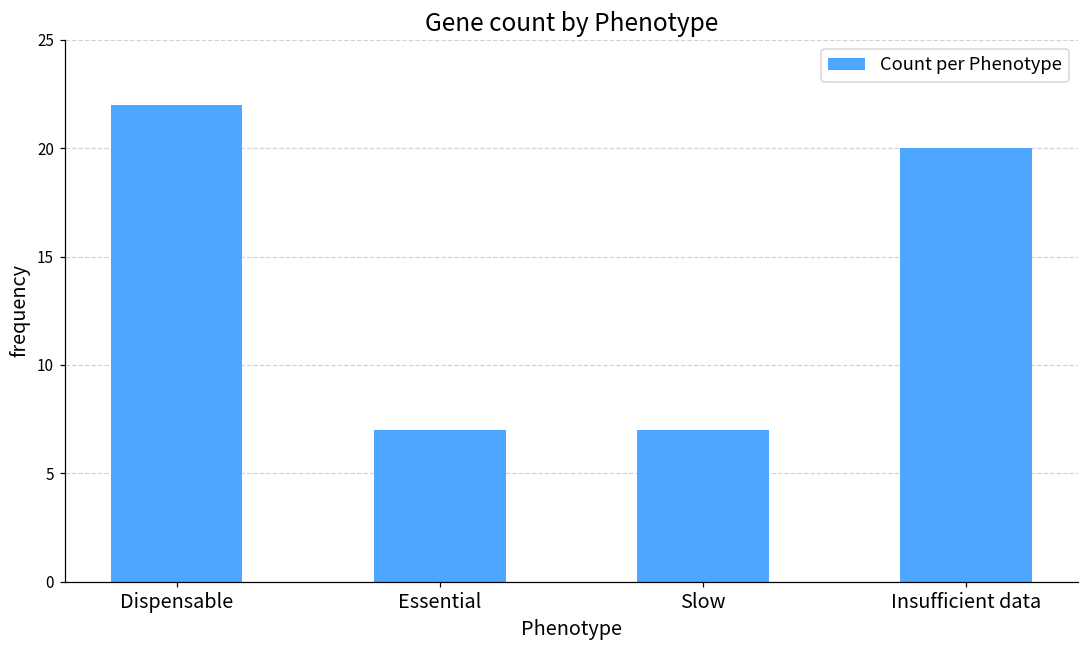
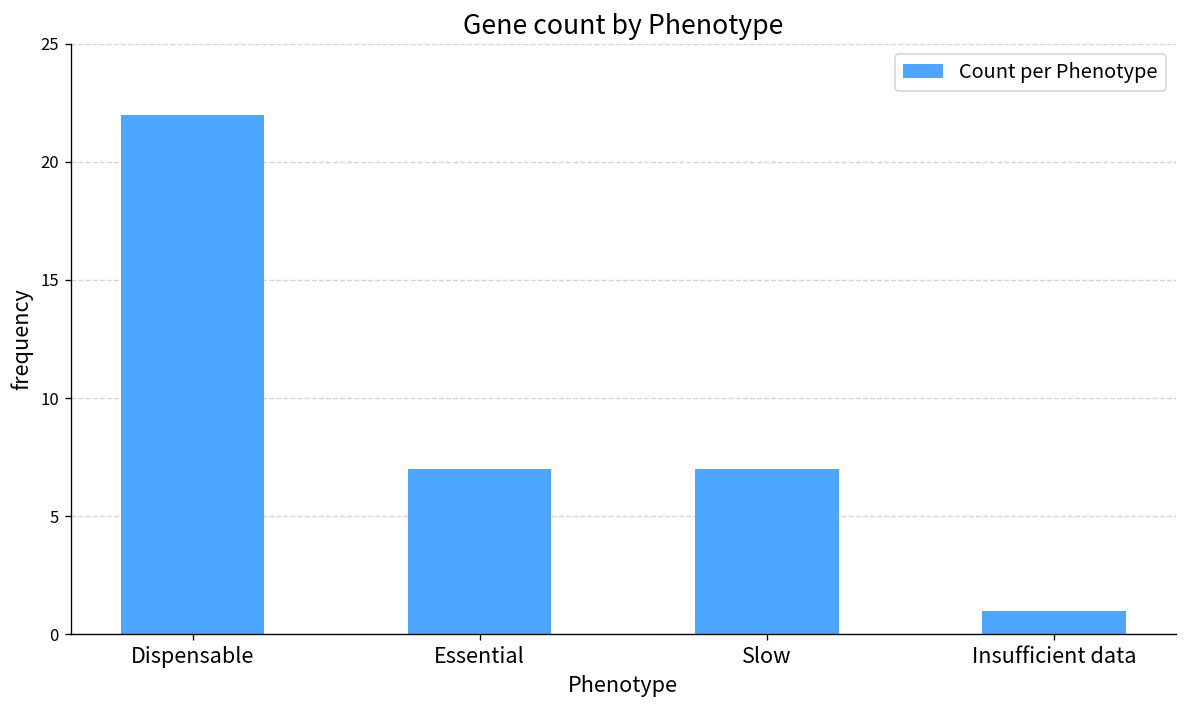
Insufficient data: 20 -> 1
